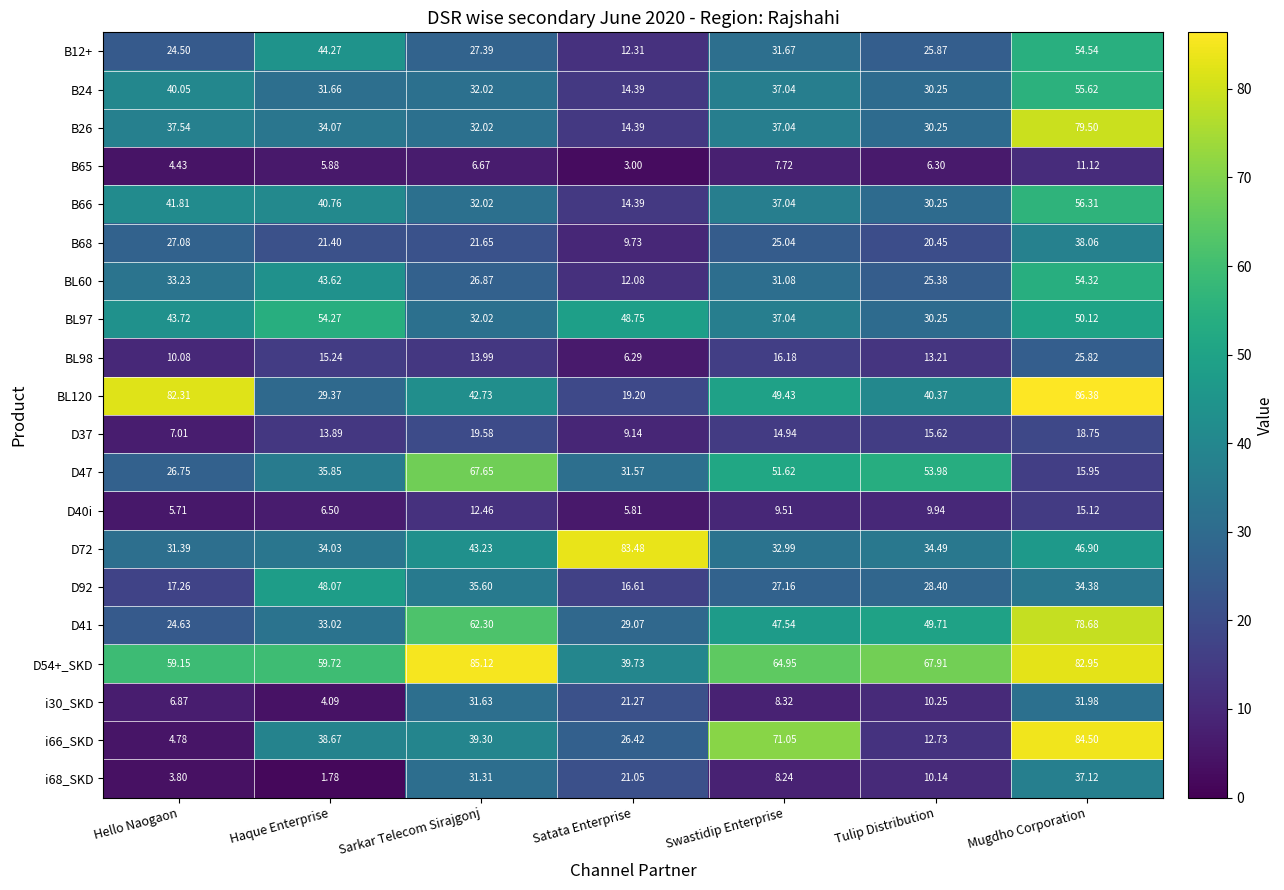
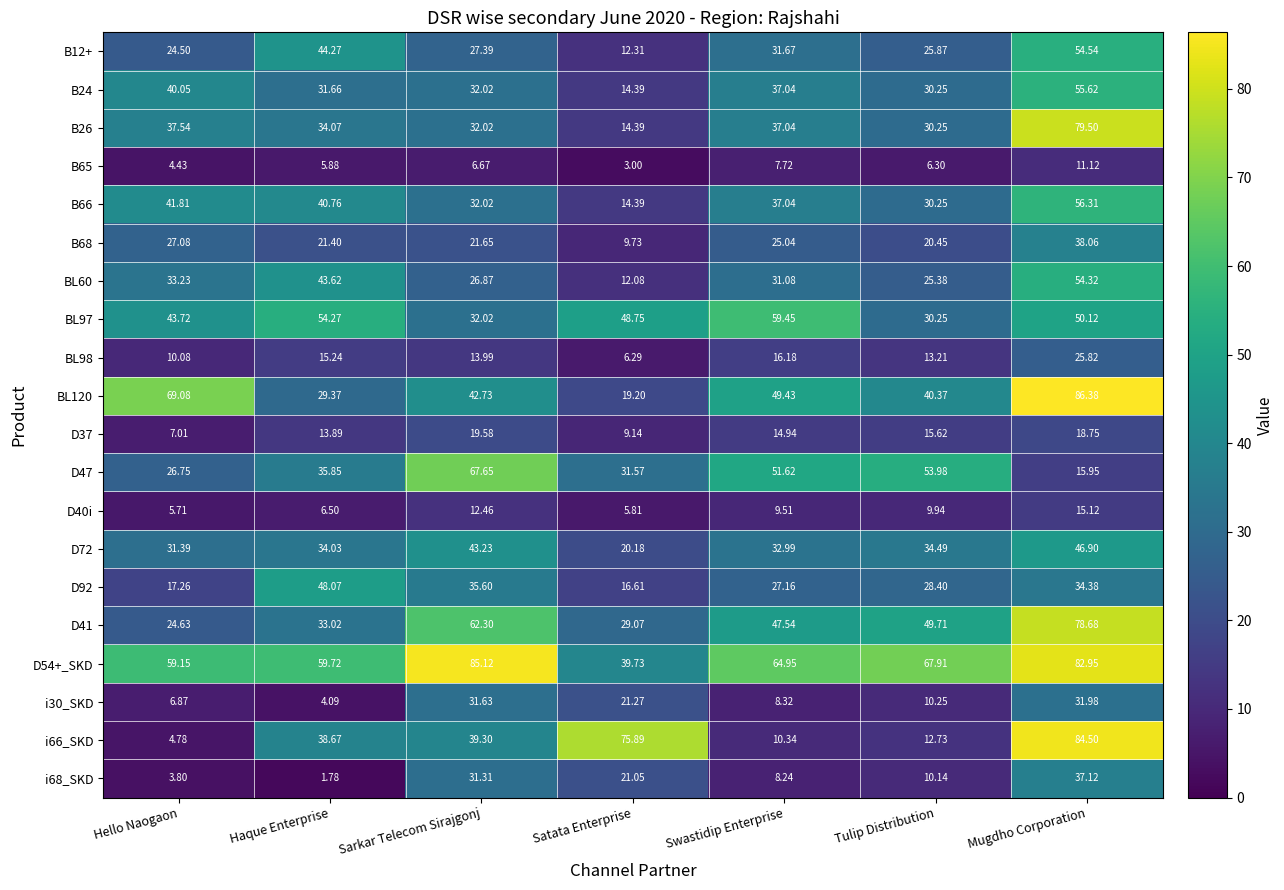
BL97, Swastidip Enterprise: 37.04 -> 59.45
BL120, Hello Naogaon: 82.31 -> 69.08
D72, Satata Enterprise: 83.48 -> 20.18
i66_SKD, Satata Enterprise: 26.42 -> 75.89
i66_SKD, Swastidip Enterprise: 71.05 -> 10.34
